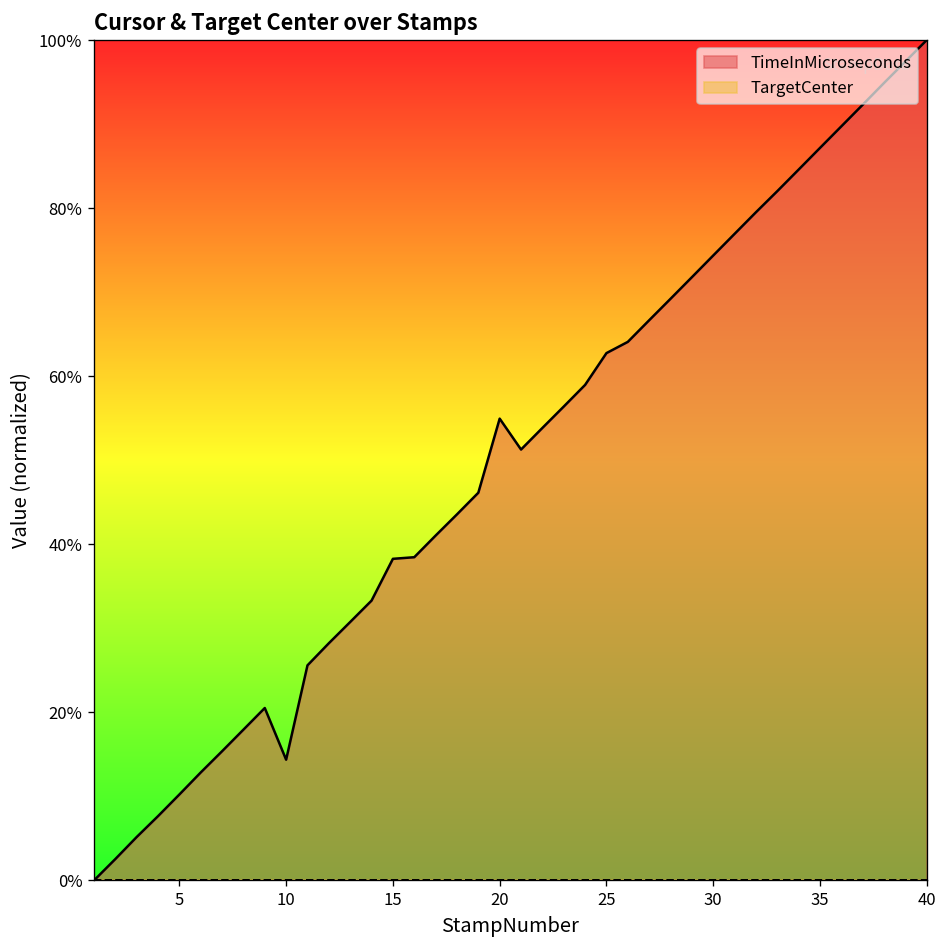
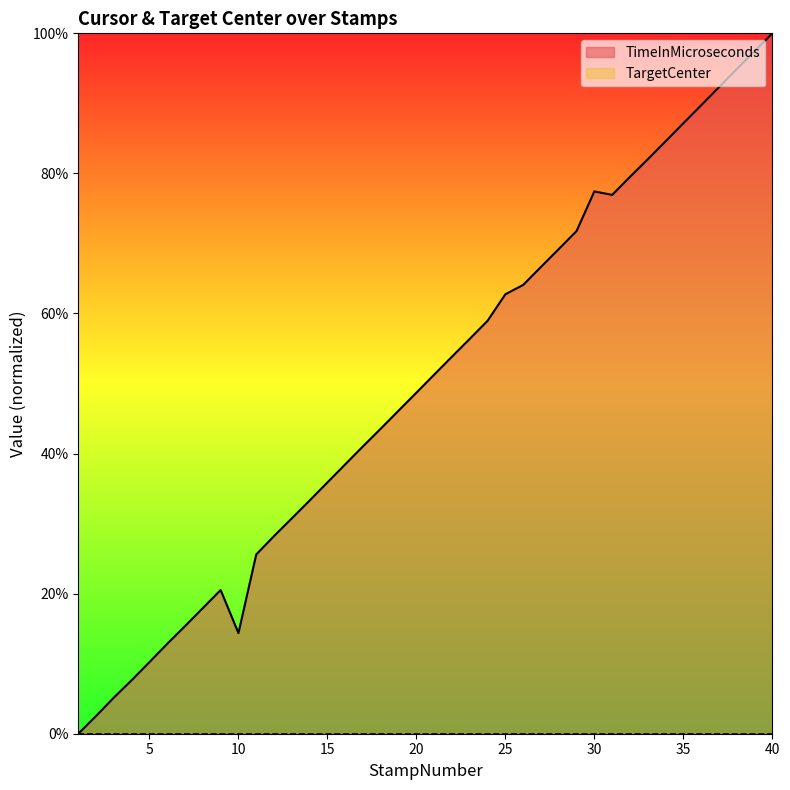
TimeInMicroseconds, 15: 38% -> 36%
TimeInMicroseconds, 20: 55% -> 49%
TimeInMicroseconds, 30: 74% -> 77%
